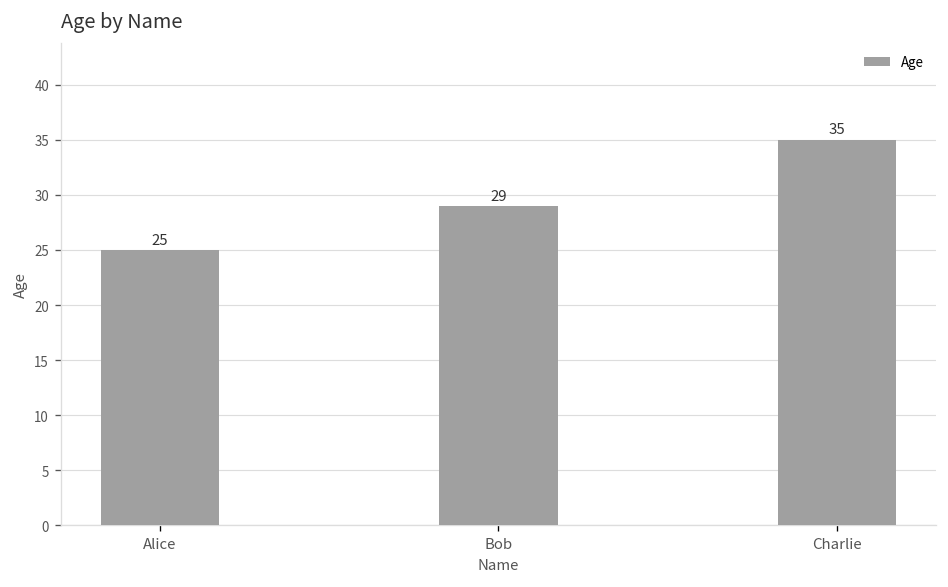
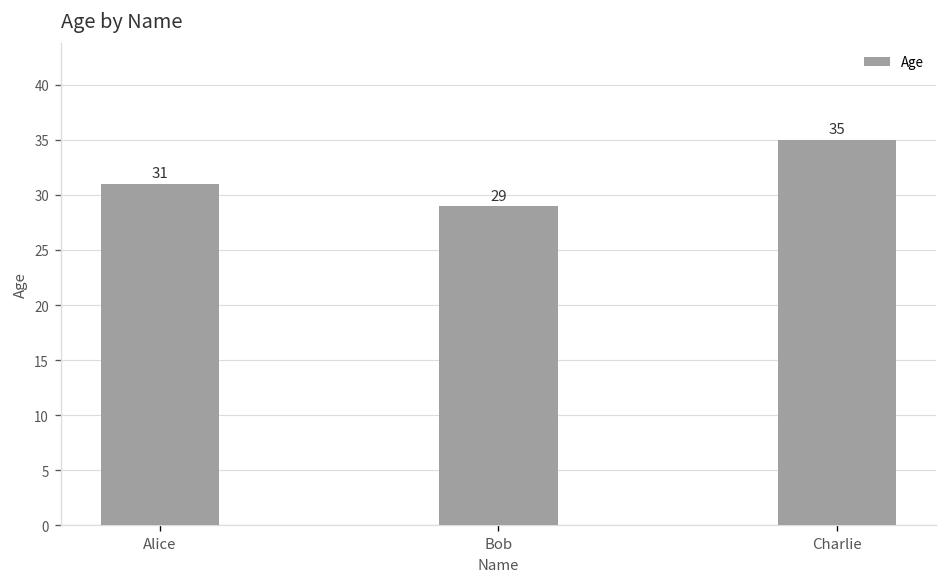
Alice: 25 -> 31
